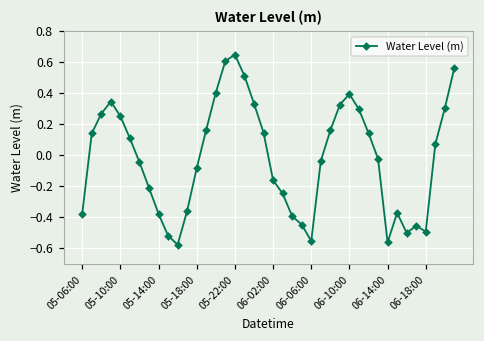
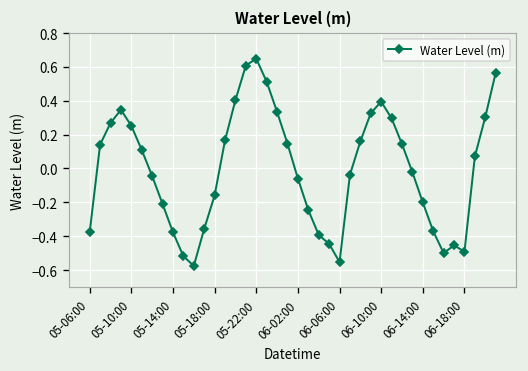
05-18:00: -0.08 -> -0.16
06-02:00: -0.16 -> -0.06
06-14:00: -0.56 -> -0.20
